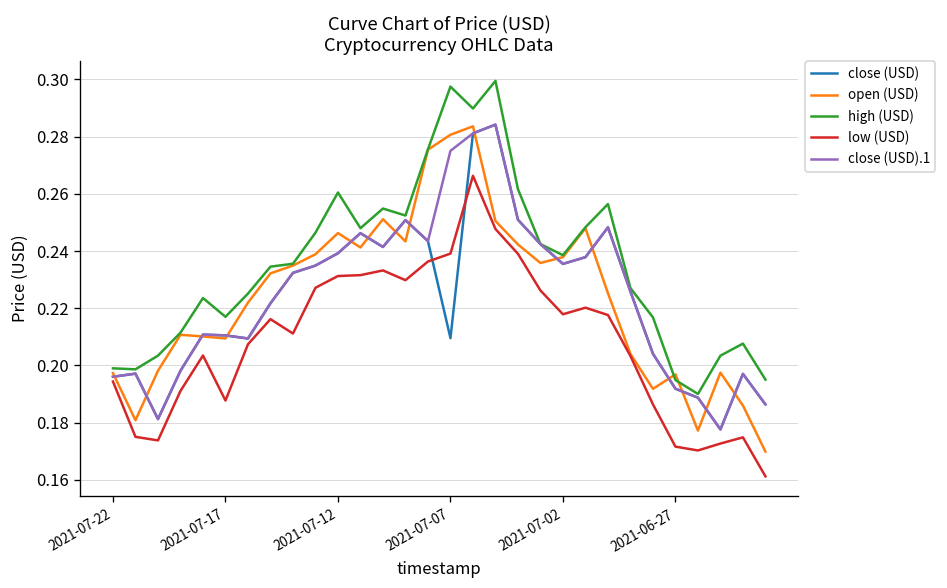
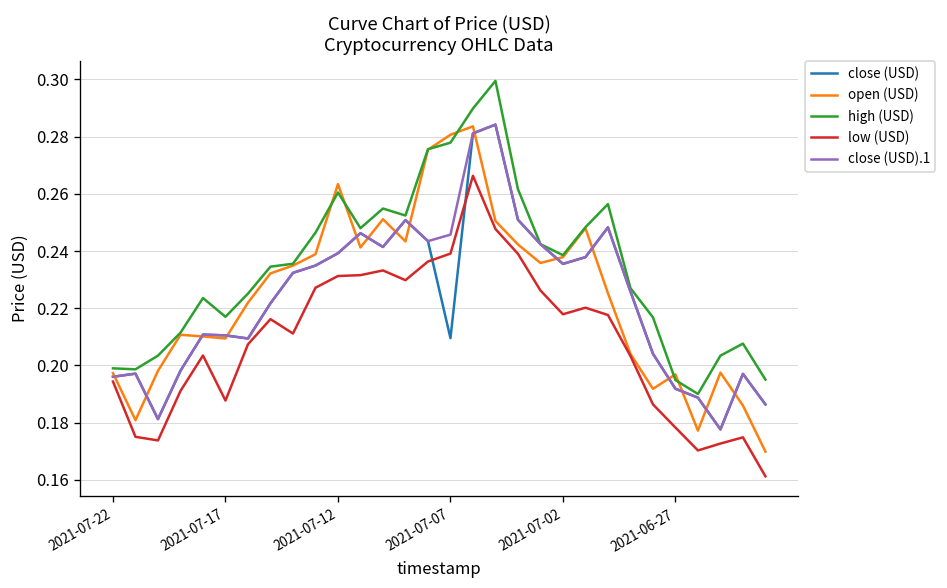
open (USD), 2021-07-12: 0.246 -> 0.263
high (USD), 2021-07-07: 0.298 -> 0.278
close (USD).1, 2021-07-07: 0.275 -> 0.246
low (USD), 2021-06-27: 0.172 -> 0.178
